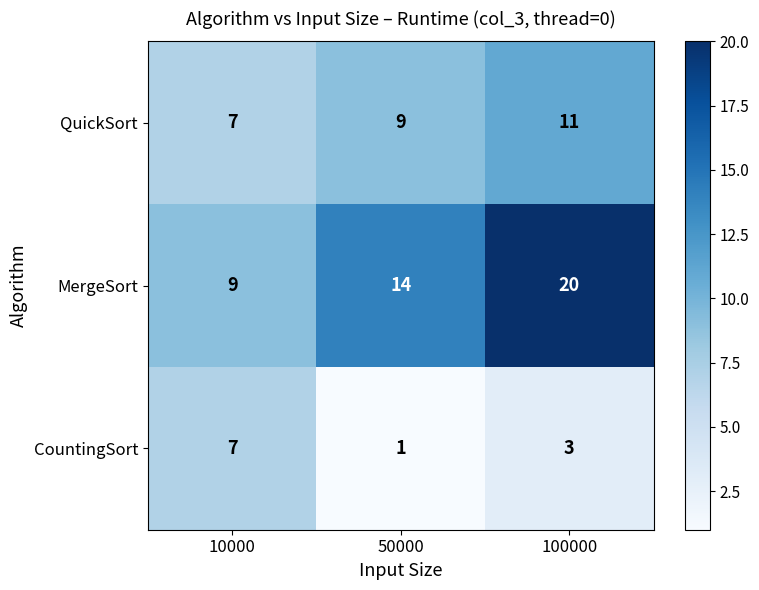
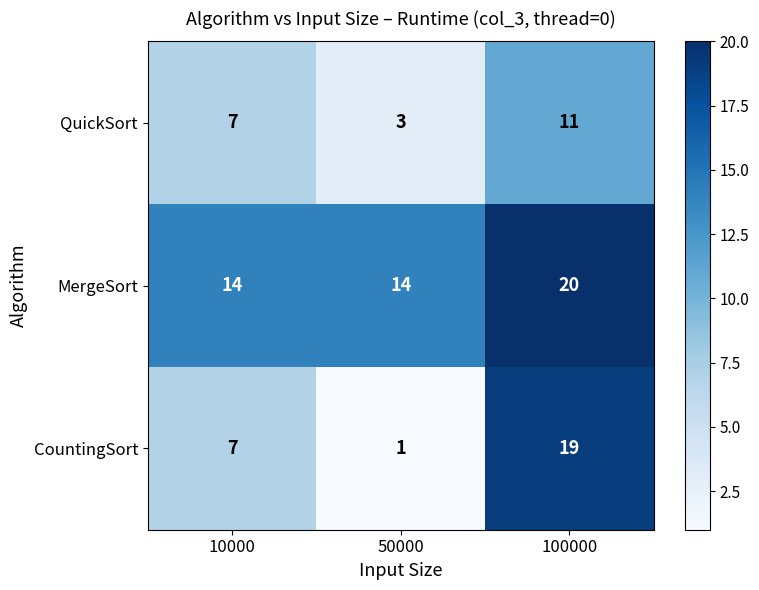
QuickSort, 50000: 9 -> 3
MergeSort, 10000: 9 -> 14
CountingSort, 100000: 3 -> 19
